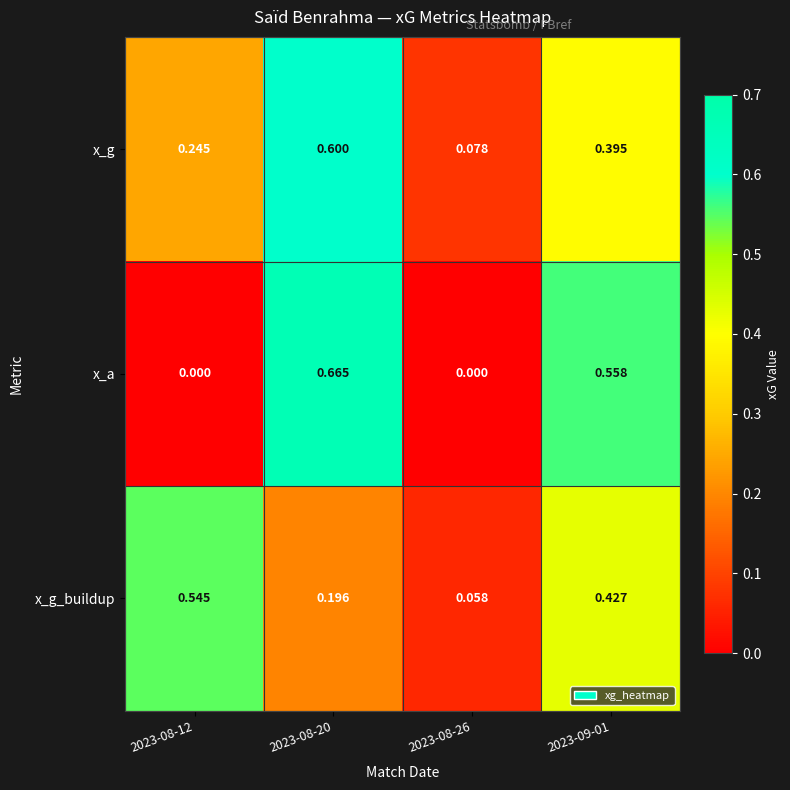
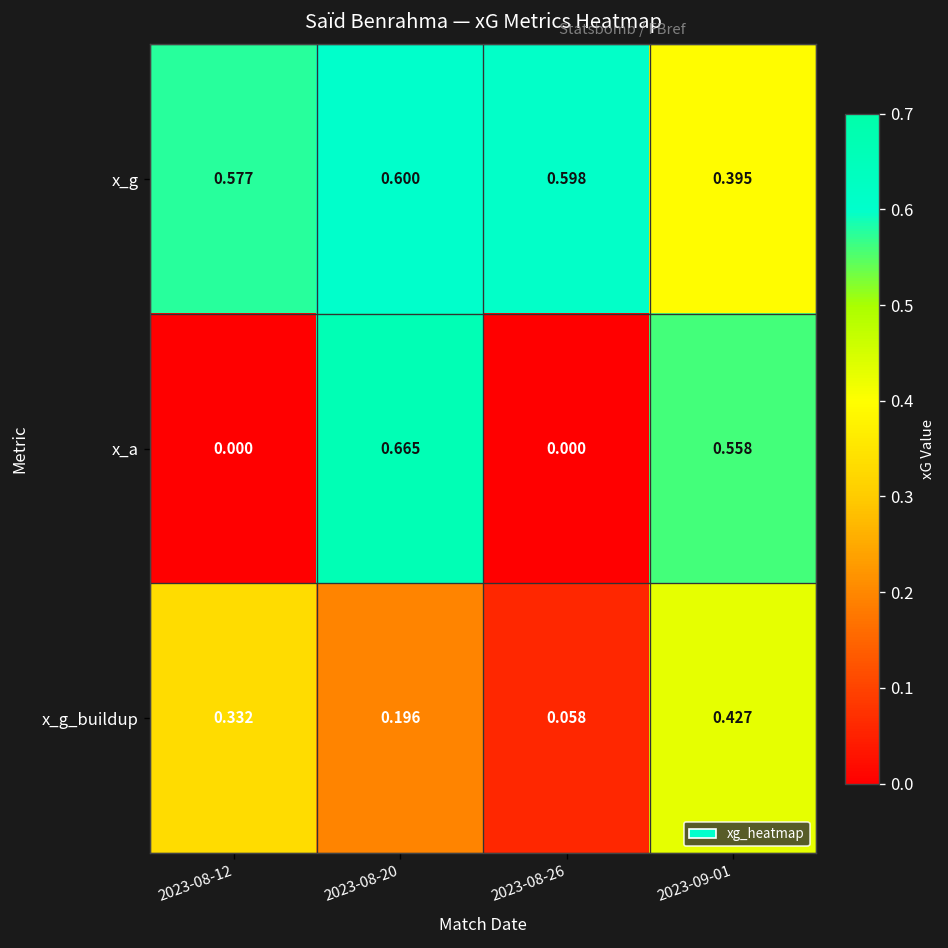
x_g, 2023-08-12: 0.245 -> 0.577
x_g, 2023-08-26: 0.078 -> 0.598
x_g_buildup, 2023-08-12: 0.545 -> 0.332
